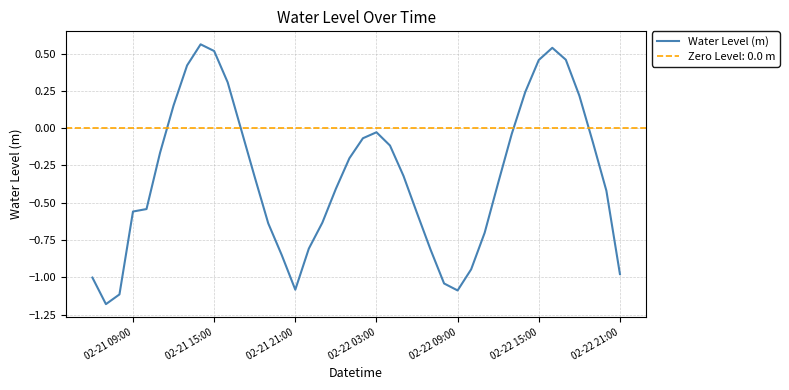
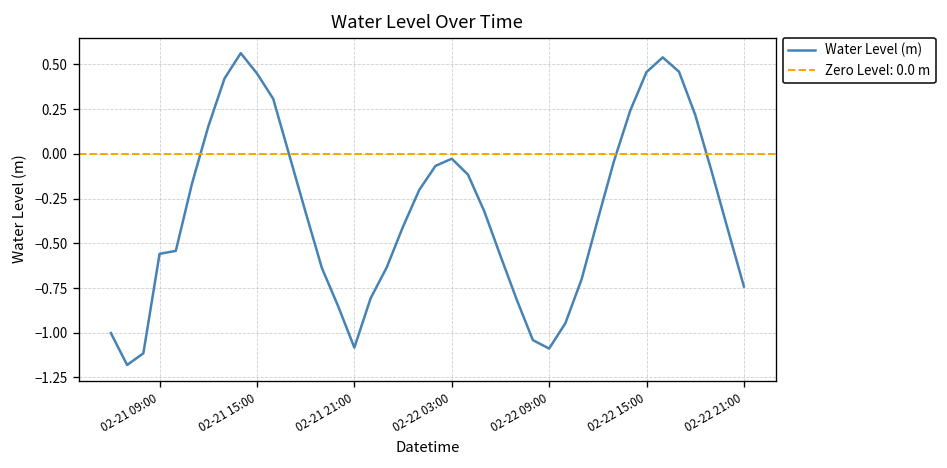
02-21 15:00: 0.52 -> 0.45
02-22 21:00: -0.98 -> -0.74
